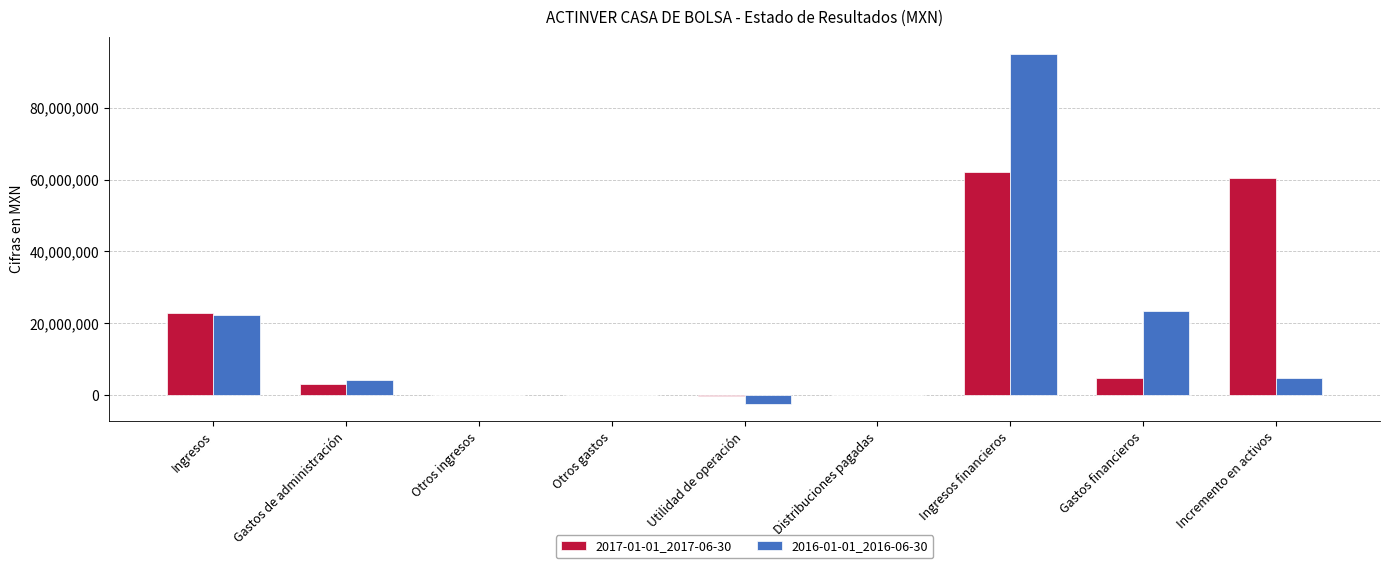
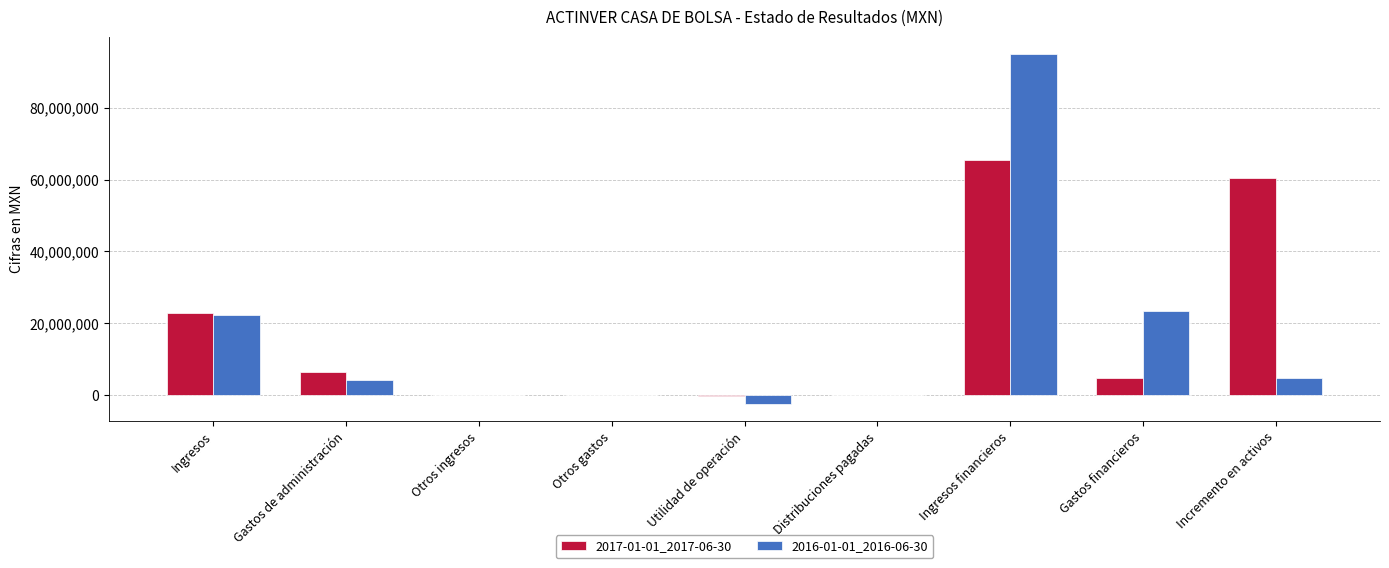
2017-01-01_2017-06-30, Gastos de administración: 3,000,000 -> 6,000,000
2017-01-01_2017-06-30, Ingresos financieros: 62,000,000 -> 65,000,000
